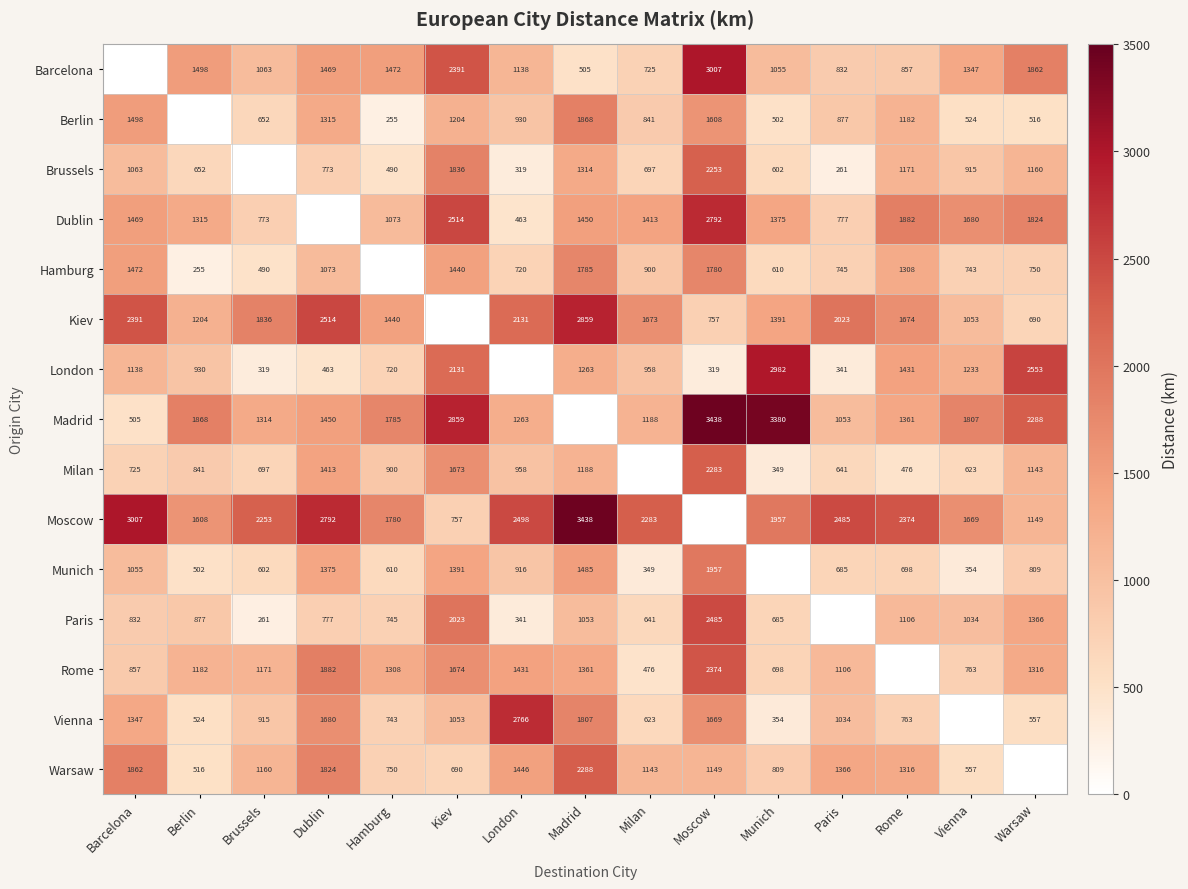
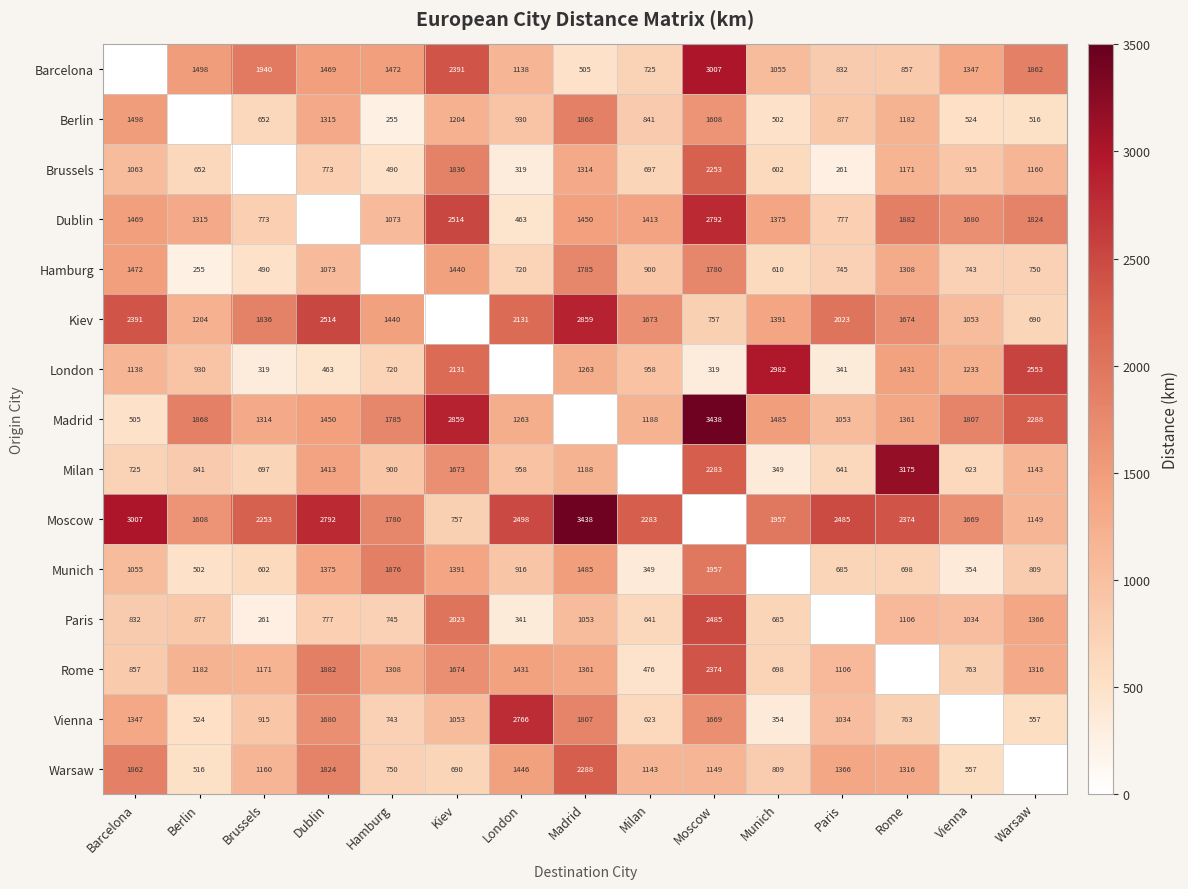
Barcelona, Brussels: 1063 -> 1940
Madrid, Munich: 3380 -> 1485
Milan, Rome: 476 -> 3175
Munich, Hamburg: 610 -> 1876
